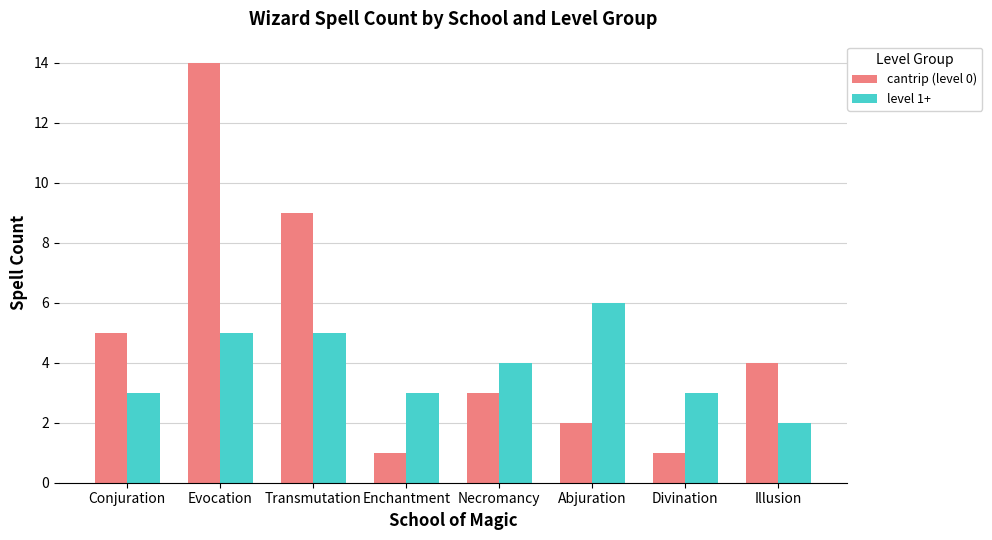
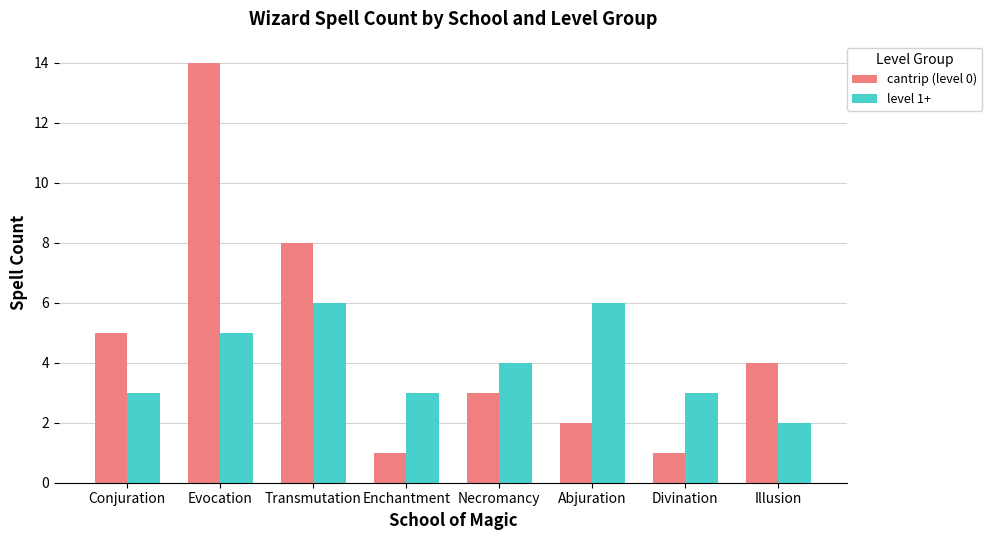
cantrip (level 0), Transmutation: 9 -> 8
level 1+, Transmutation: 5 -> 6
